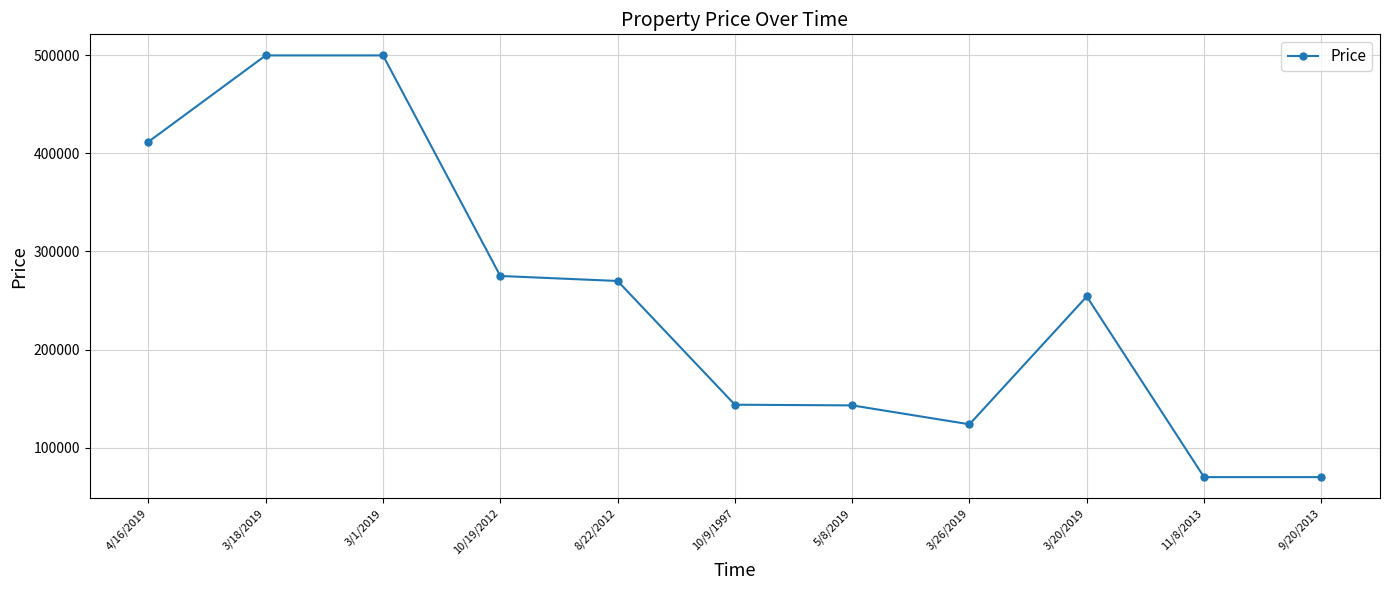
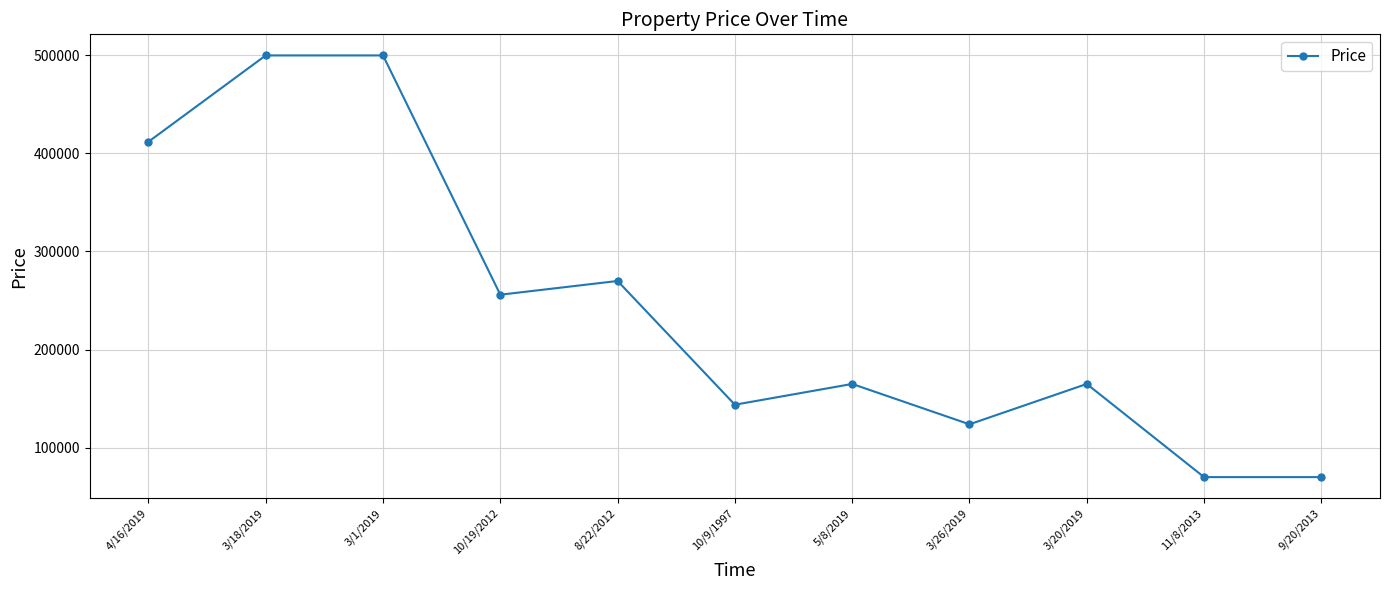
10/19/2012: 280000 -> 260000
5/8/2019: 140000 -> 160000
3/20/2019: 250000 -> 160000
